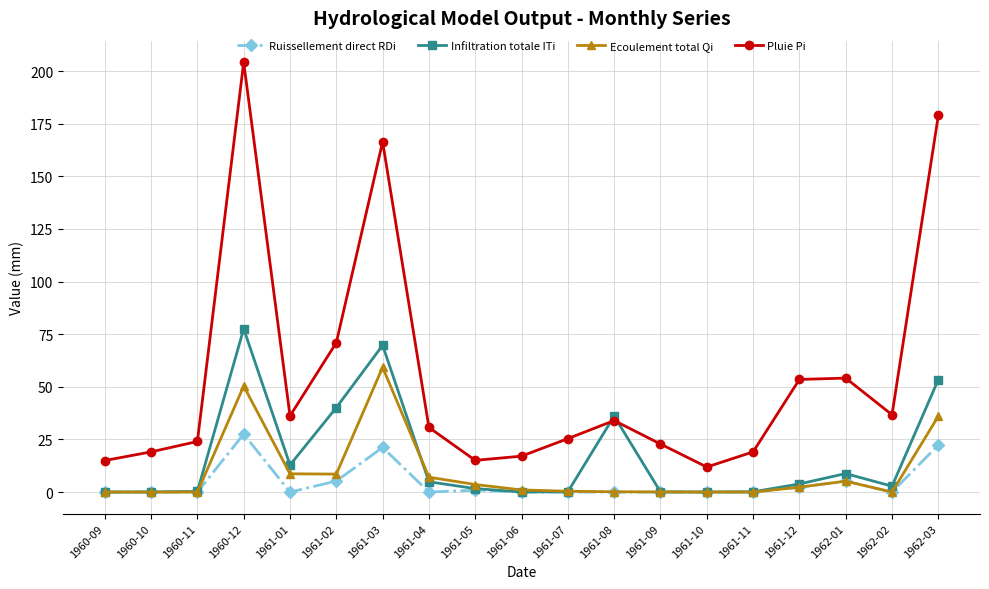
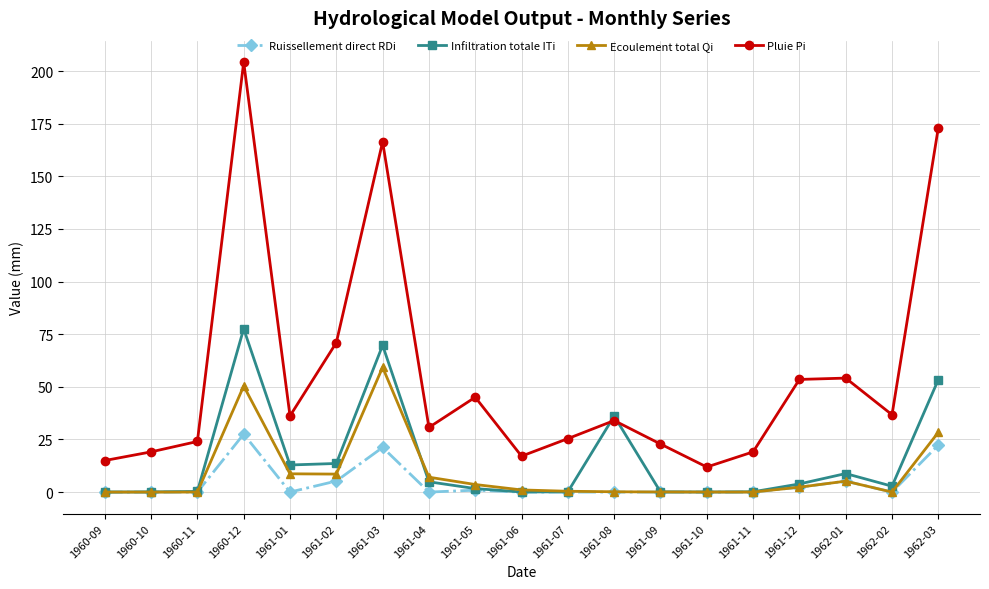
Infiltration totale ITi, 1961-02: 40 -> 14
Pluie Pi, 1961-05: 15 -> 45
Ecoulement total Qi, 1962-03: 36 -> 28
Pluie Pi, 1962-03: 179 -> 173
